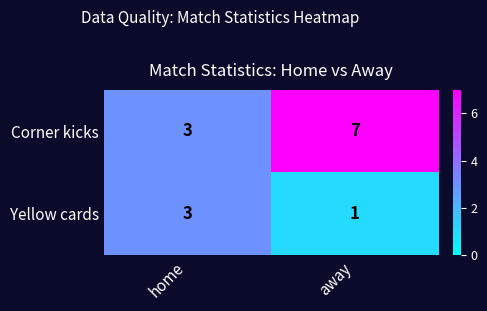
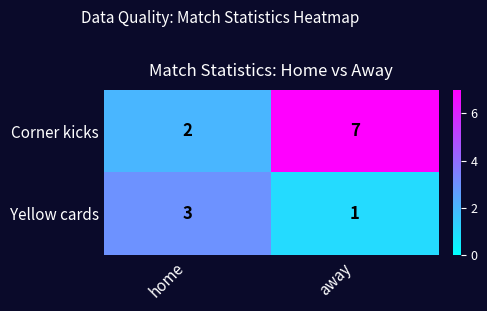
Corner kicks, home: 3 -> 2
